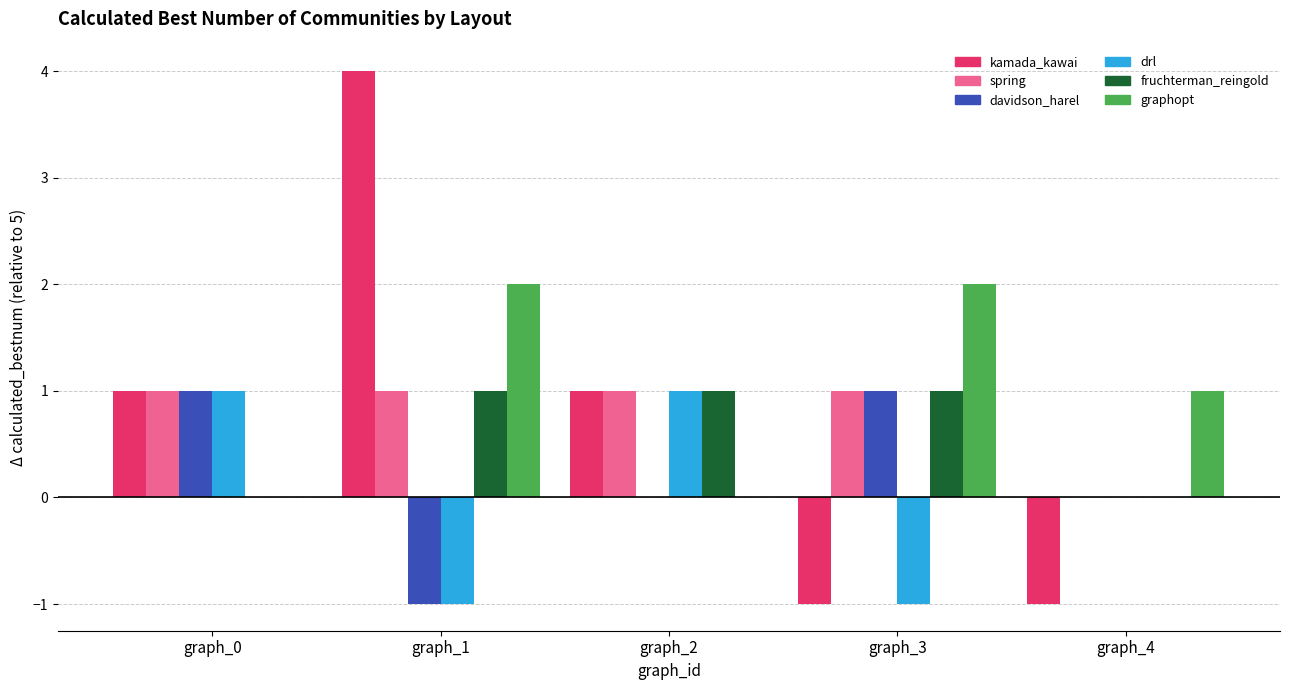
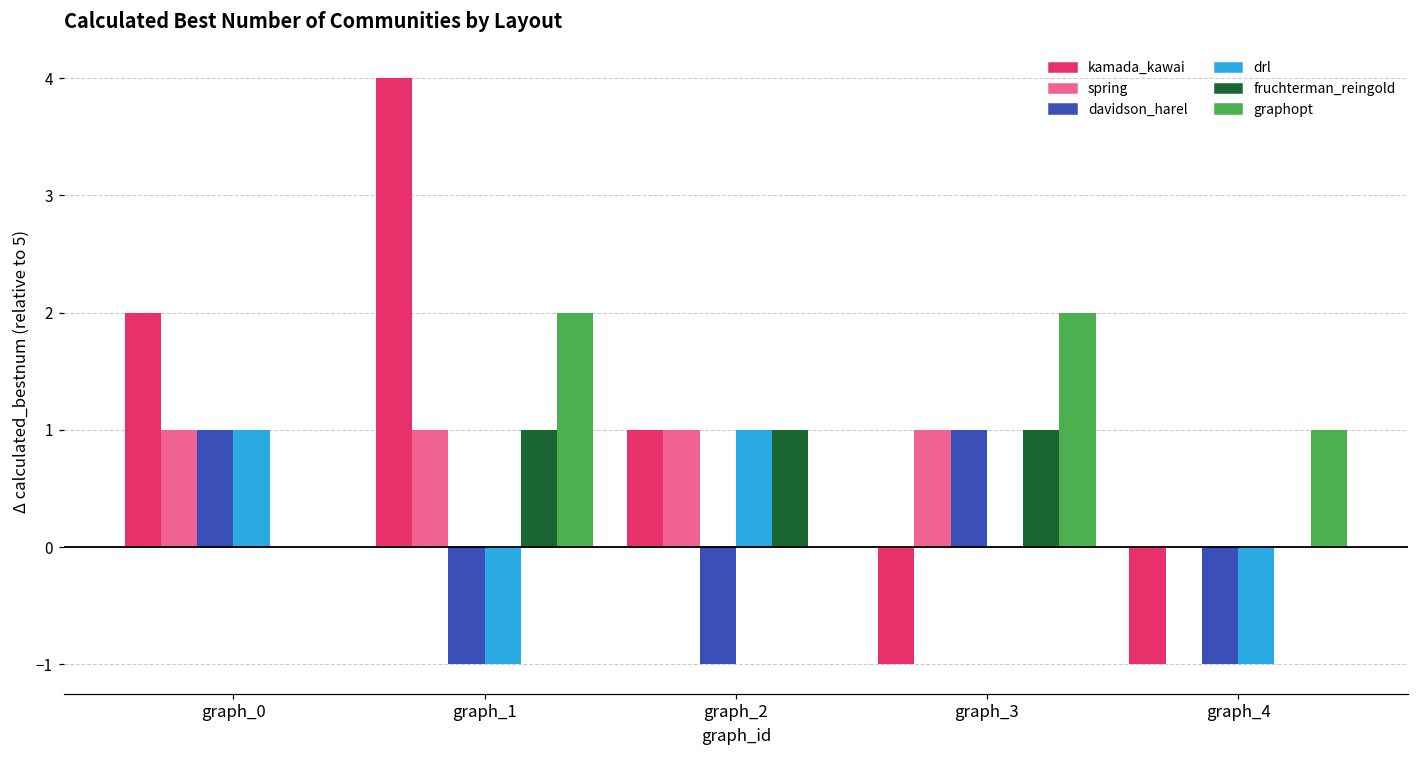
kamada_kawai, graph_0: 1.00 -> 2.00
davidson_harel, graph_2: 0.00 -> -1.00
drl, graph_3: -1.00 -> 0.00
davidson_harel, graph_4: 0.00 -> -1.00
drl, graph_4: 0.00 -> -1.00
